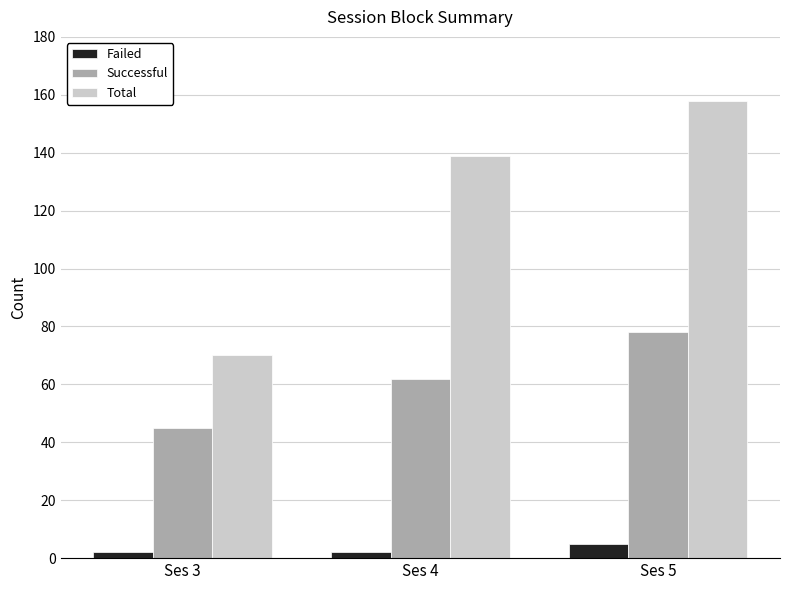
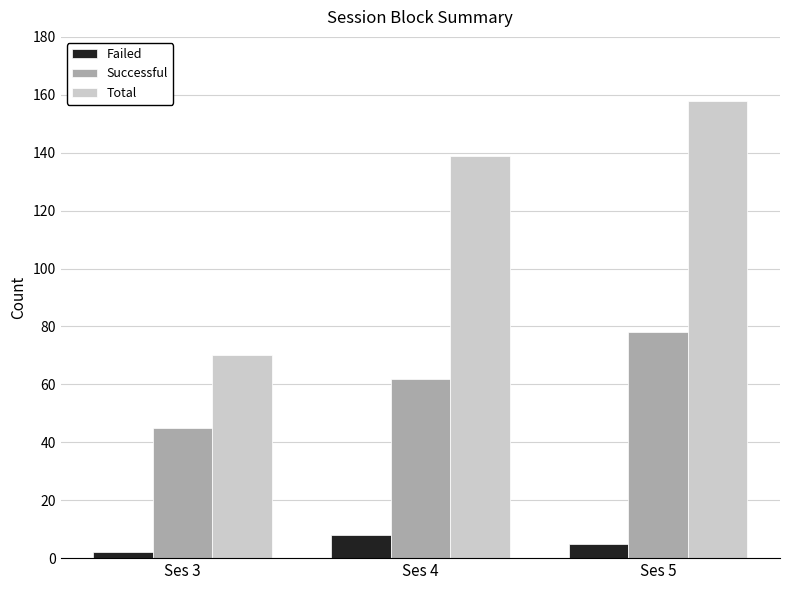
Failed, Ses 4: 2 -> 8
